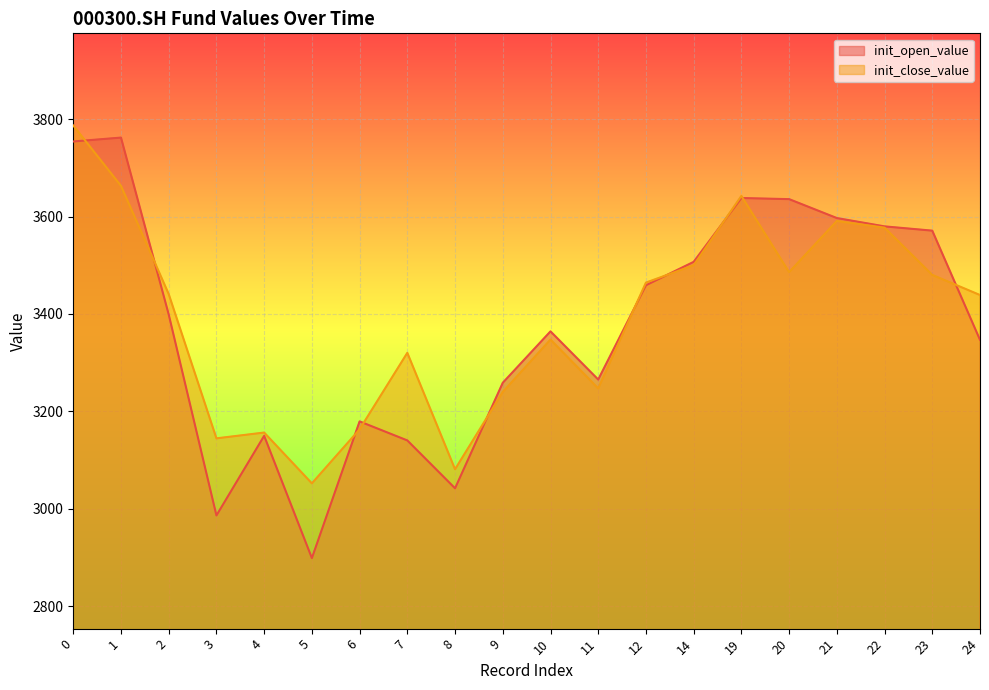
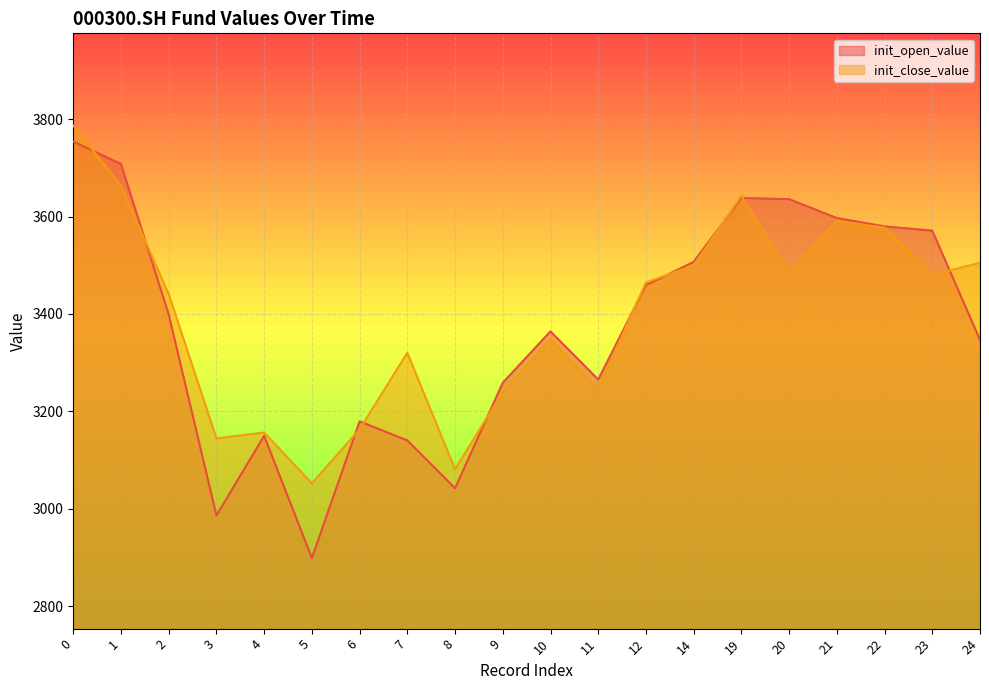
init_open_value, 1: 3760 -> 3710
init_close_value, 24: 3440 -> 3510
